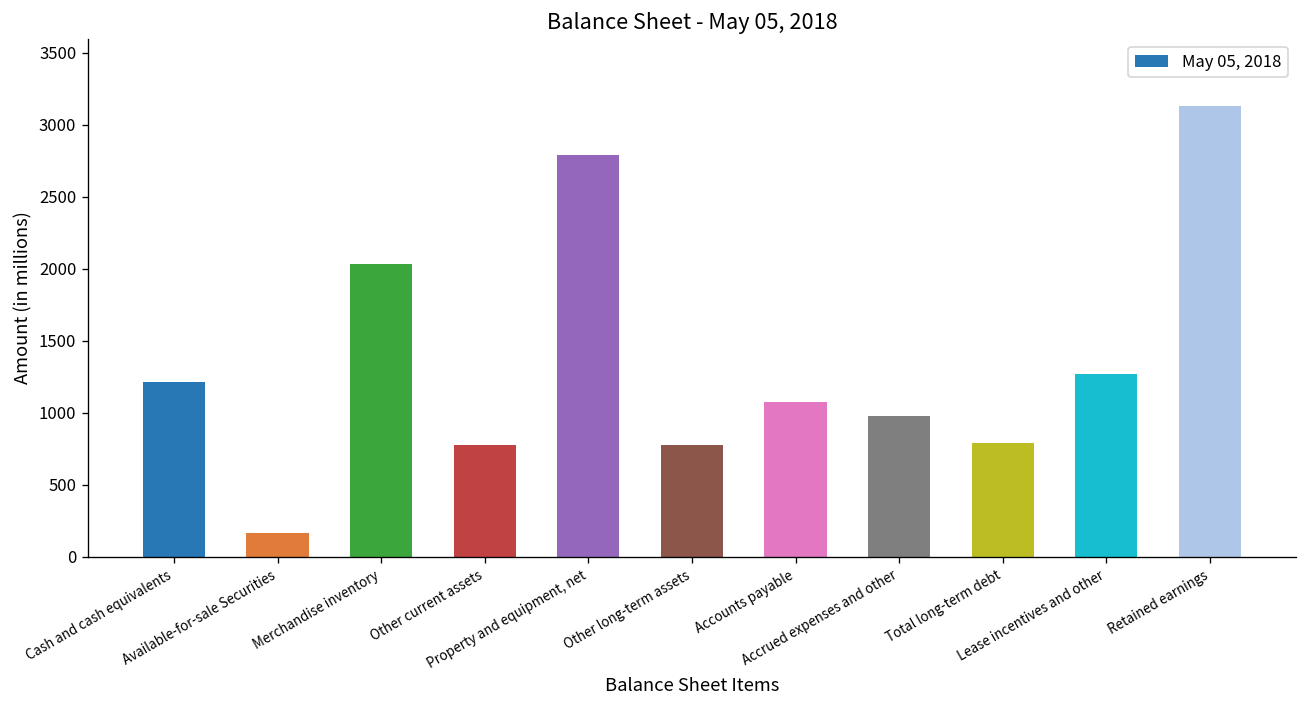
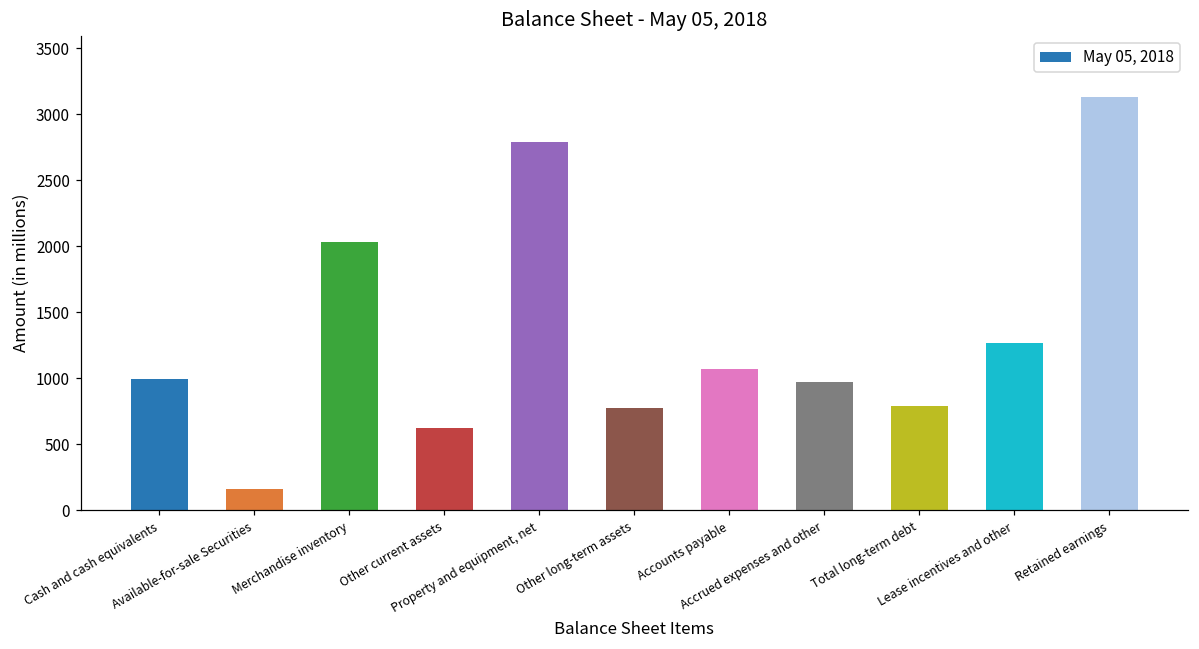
Cash and cash equivalents: 1210 -> 990
Other current assets: 780 -> 620
